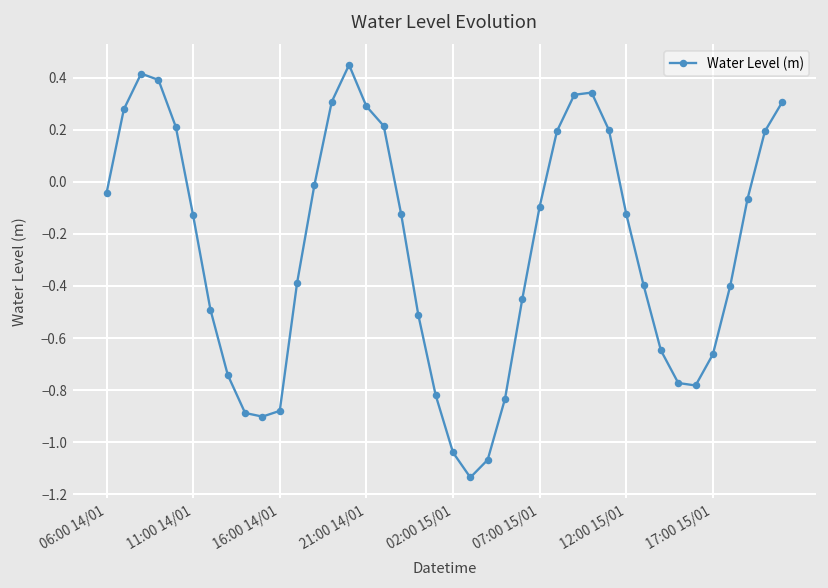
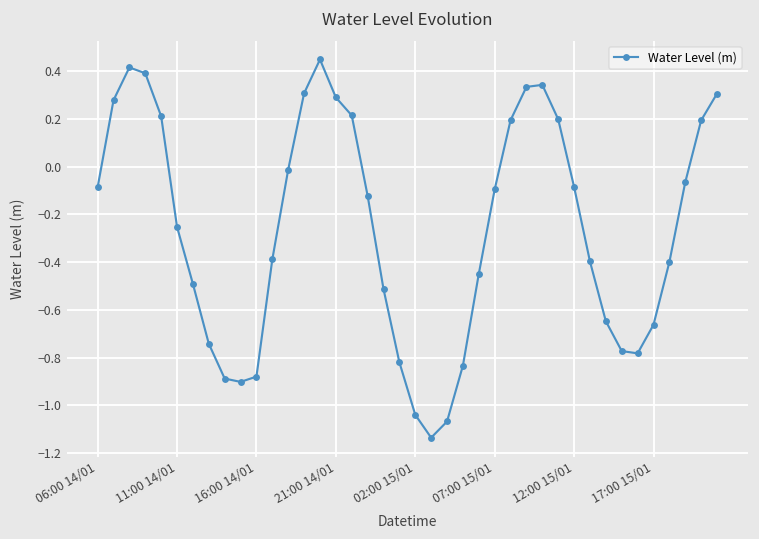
06:00 14/01: -0.04 -> -0.09
11:00 14/01: -0.13 -> -0.25
12:00 15/01: -0.12 -> -0.08
